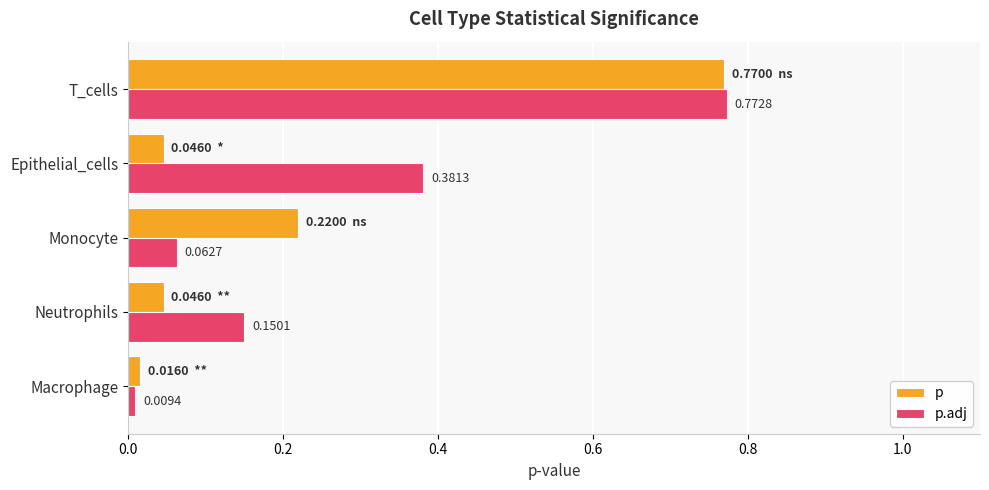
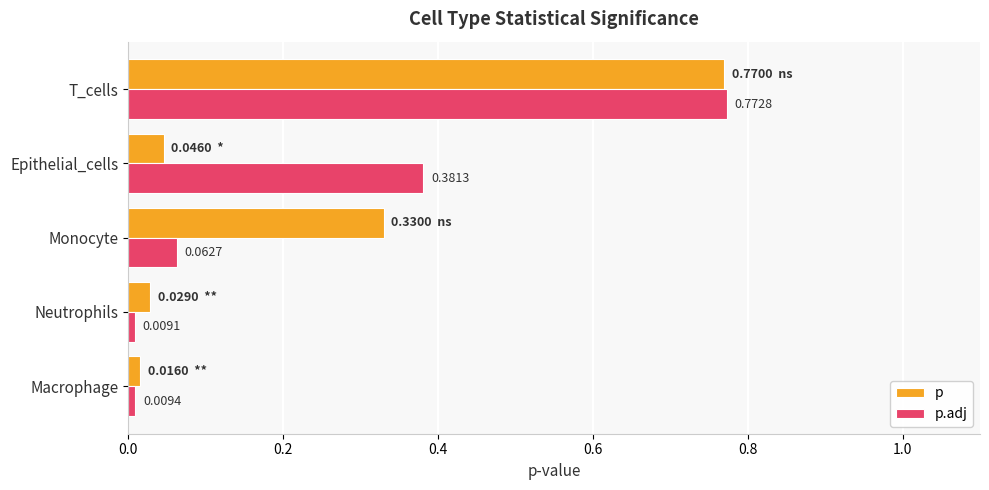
p, Monocyte: 0.2200 -> 0.3300
p, Neutrophils: 0.0460 -> 0.0290
p.adj, Neutrophils: 0.1501 -> 0.0091
